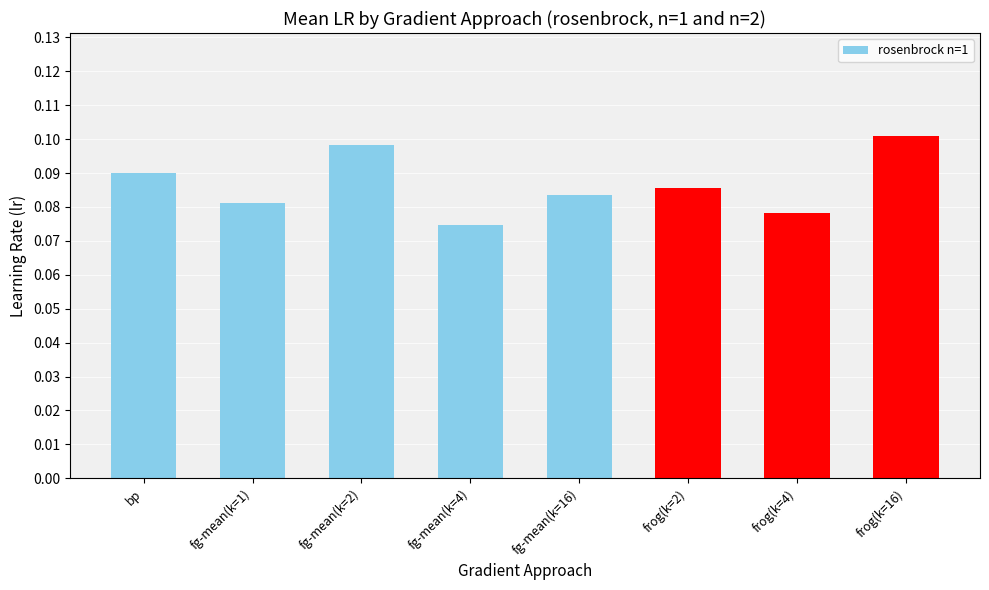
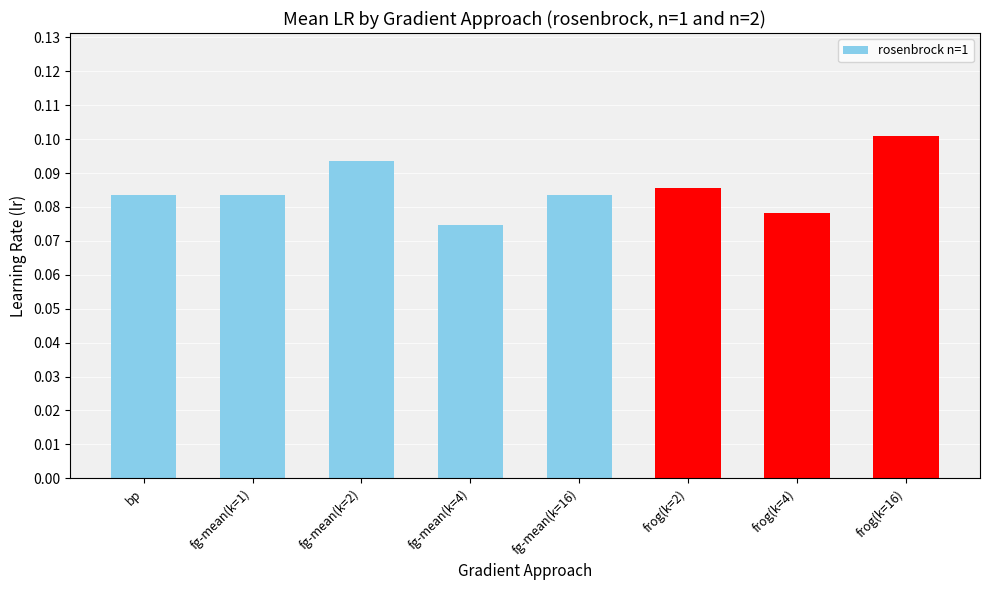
bp: 0.090 -> 0.084
fg-mean(k=1): 0.081 -> 0.084
fg-mean(k=2): 0.098 -> 0.093
